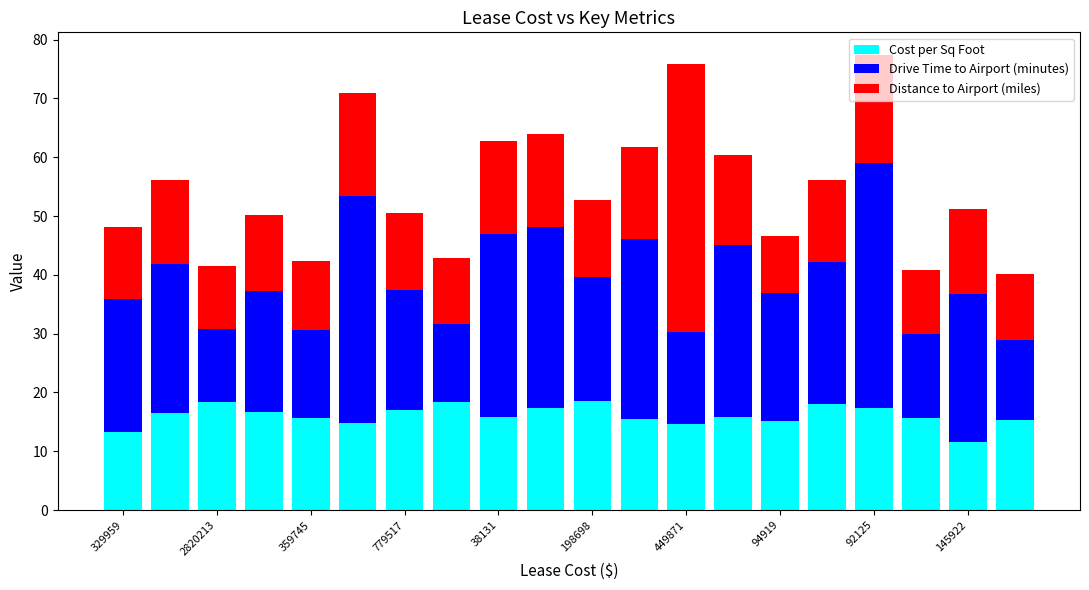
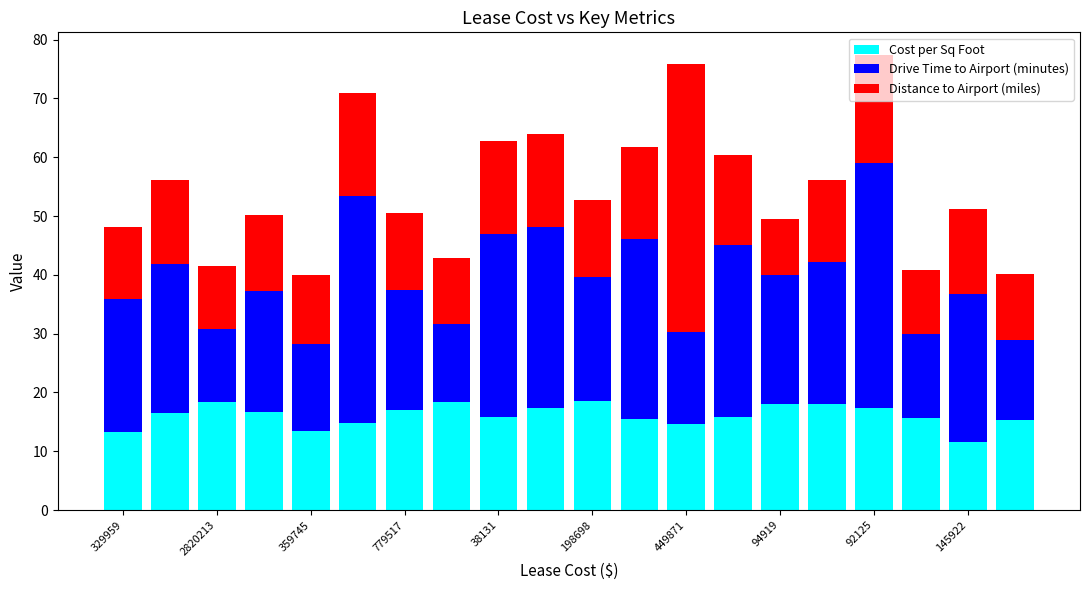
Cost per Sq Foot, 359745: 16 -> 13
Cost per Sq Foot, 94919: 15 -> 18
